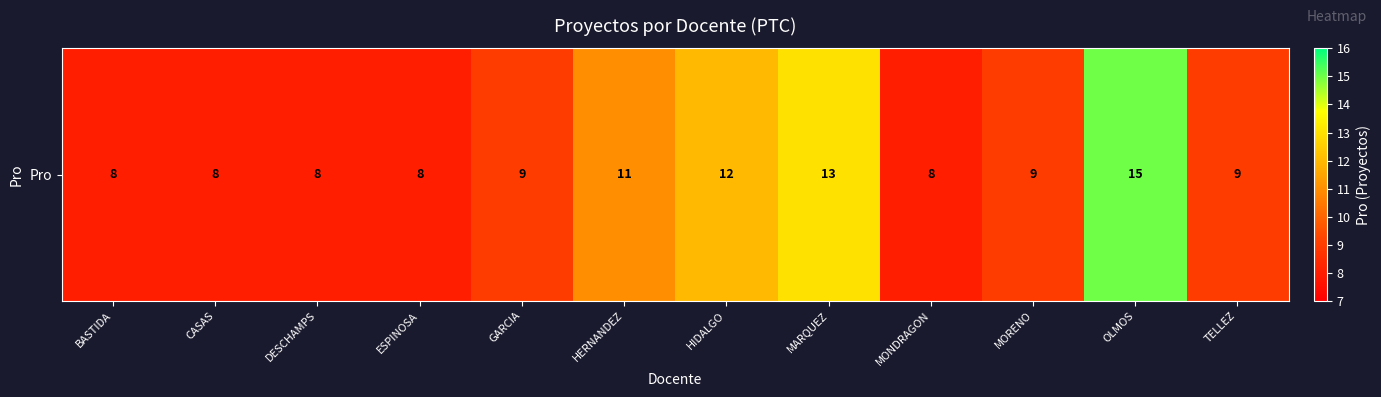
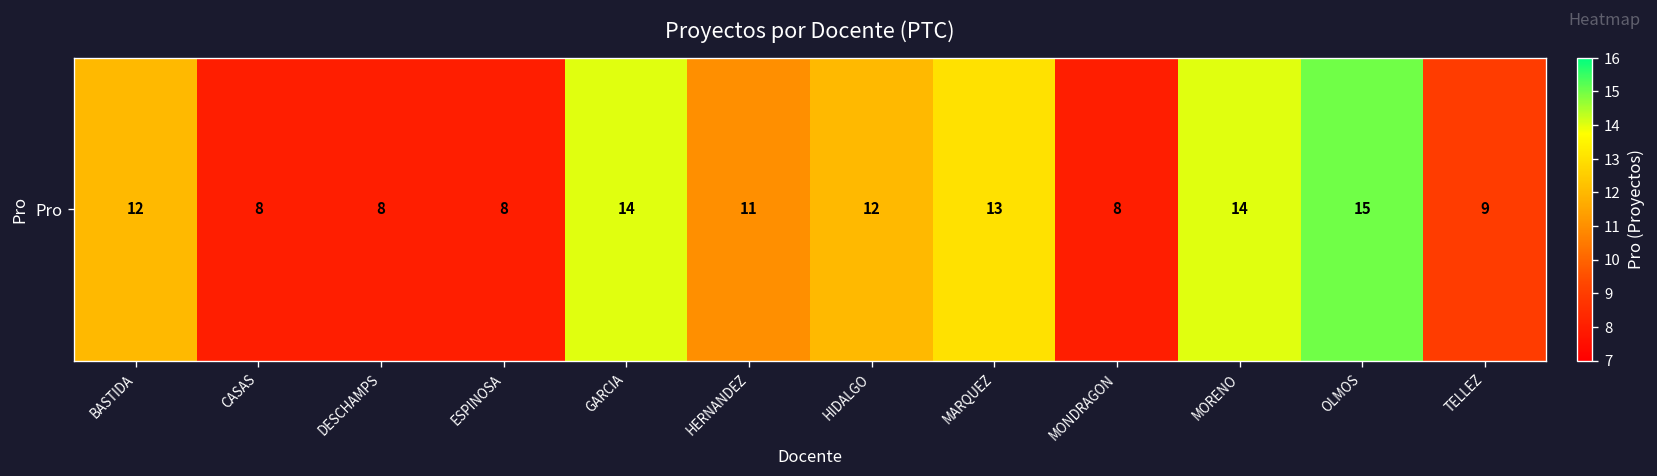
Pro, BASTIDA: 8 -> 12
Pro, GARCIA: 9 -> 14
Pro, MORENO: 9 -> 14
